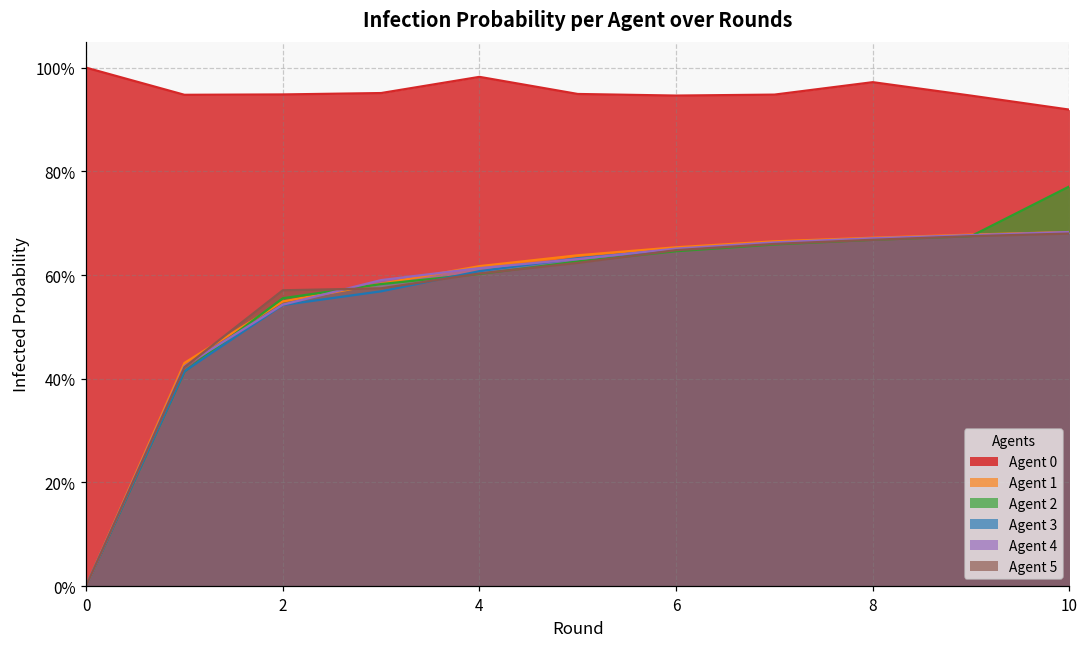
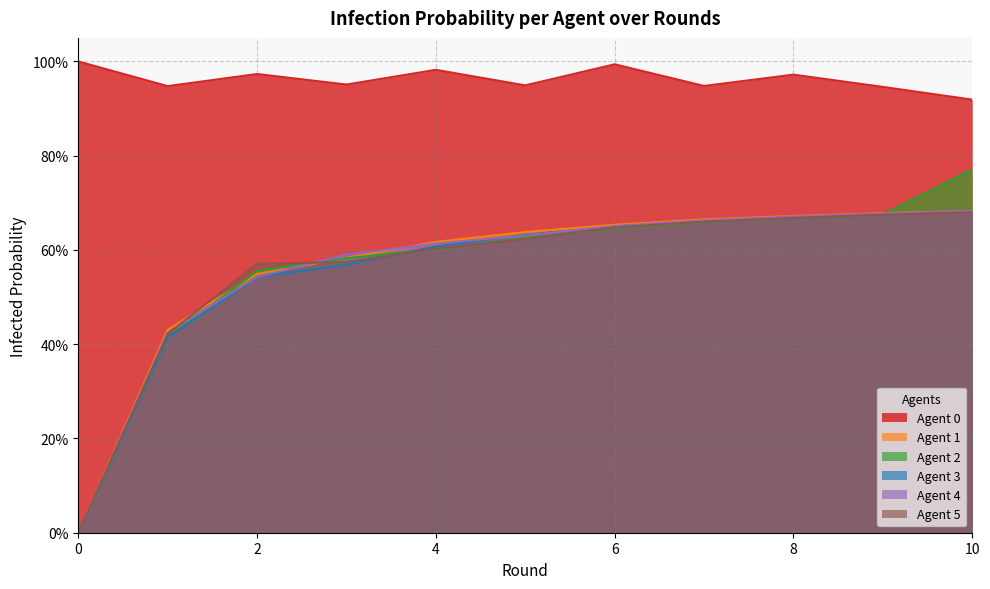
Agent 0, 2: 95% -> 97%
Agent 0, 6: 95% -> 99%
